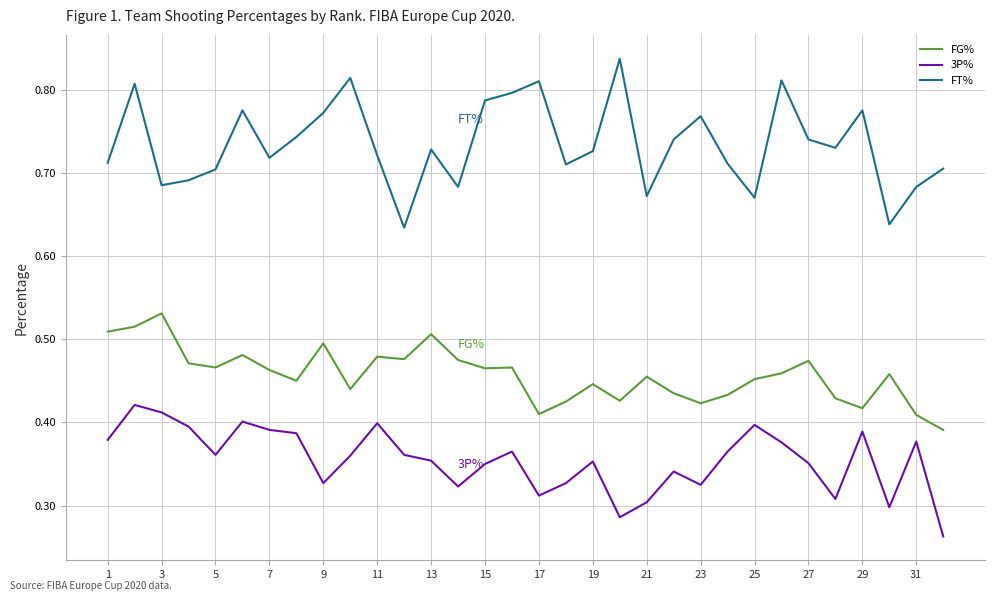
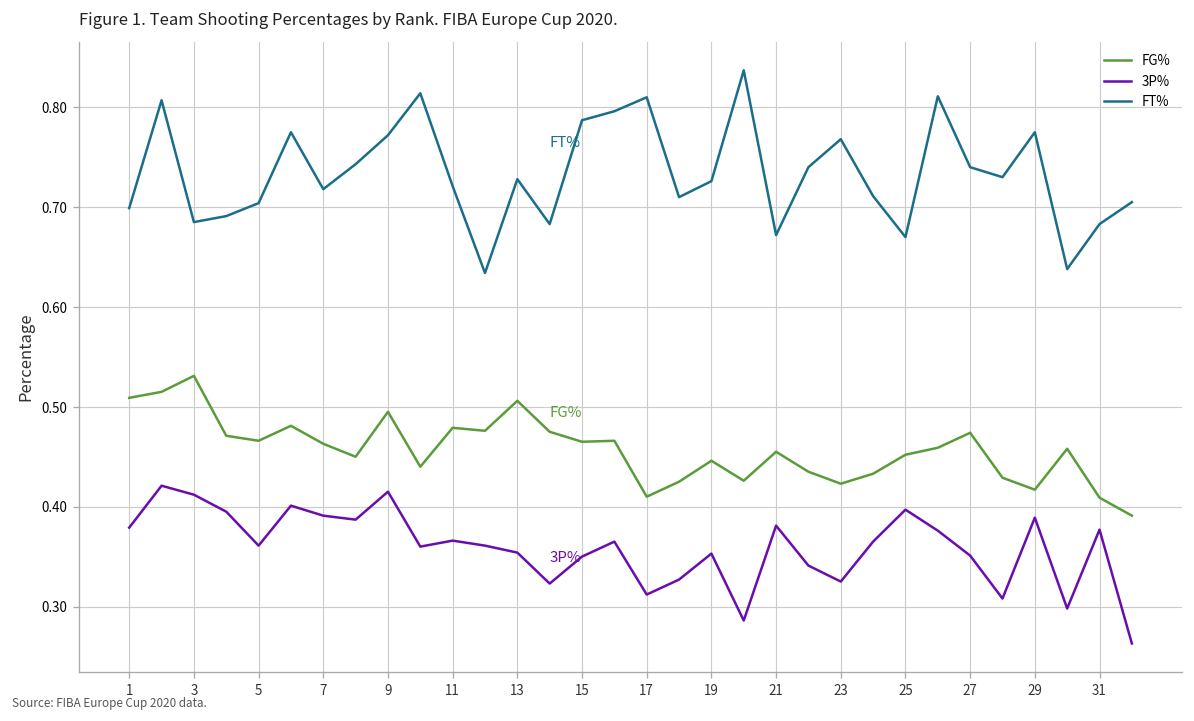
FT%, 1: 0.71 -> 0.70
3P%, 9: 0.33 -> 0.42
3P%, 11: 0.40 -> 0.37
3P%, 21: 0.30 -> 0.38
